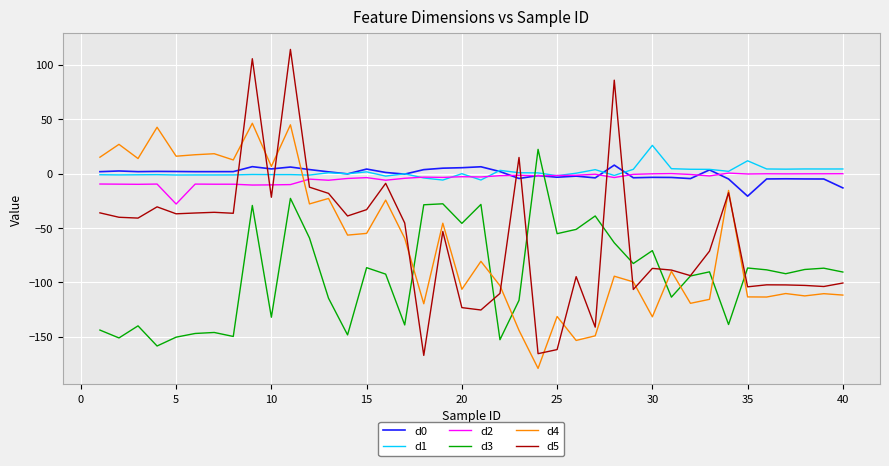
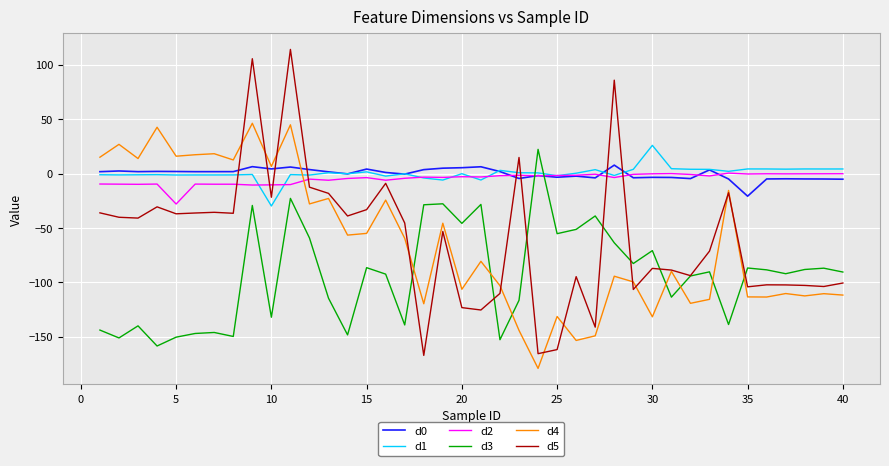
d1, 10: -1 -> -30
d1, 35: 12 -> 4
d0, 40: -13 -> -5
